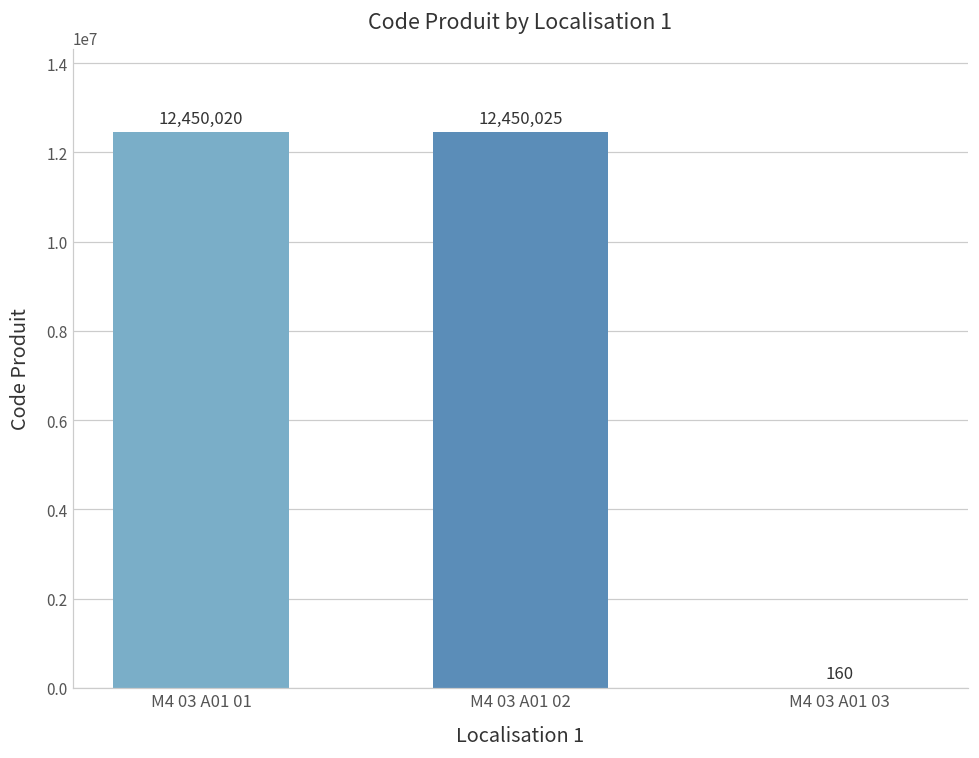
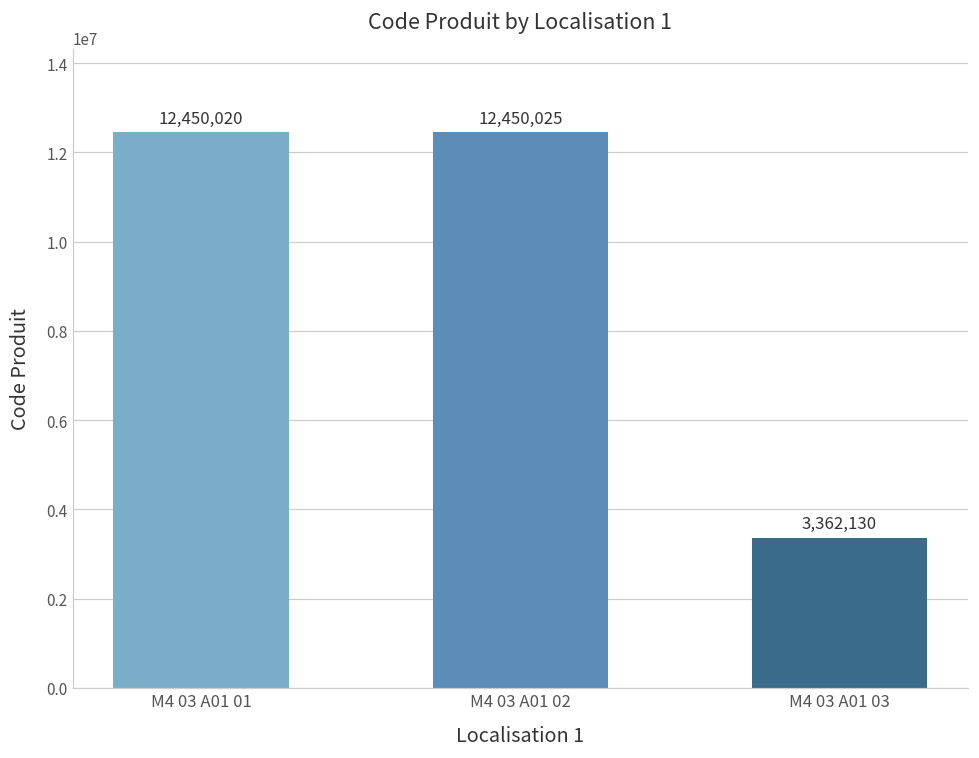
M4 03 A01 03: 160 -> 3,362,130
